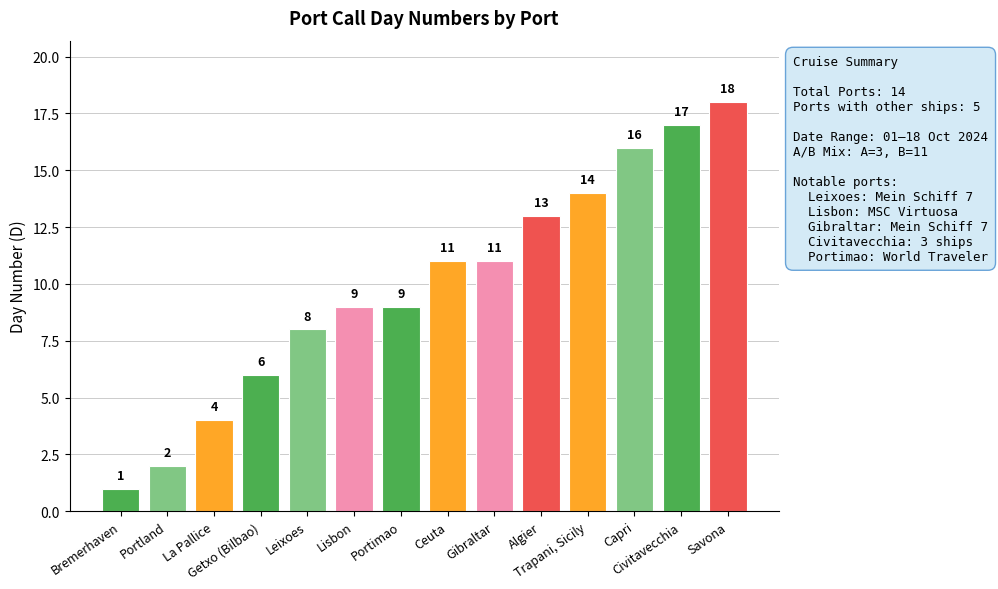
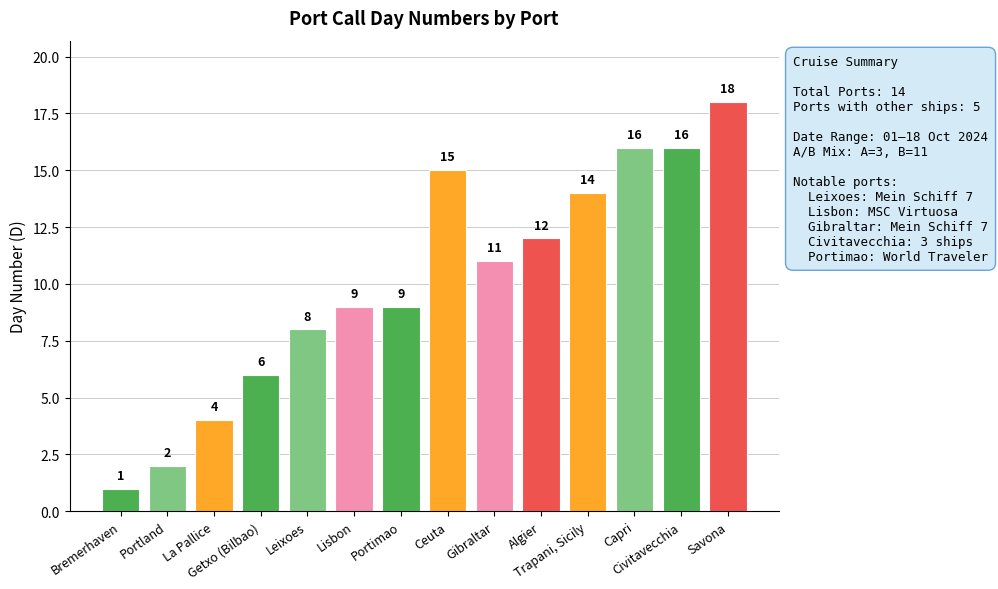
Ceuta: 11 -> 15
Algier: 13 -> 12
Civitavecchia: 17 -> 16
